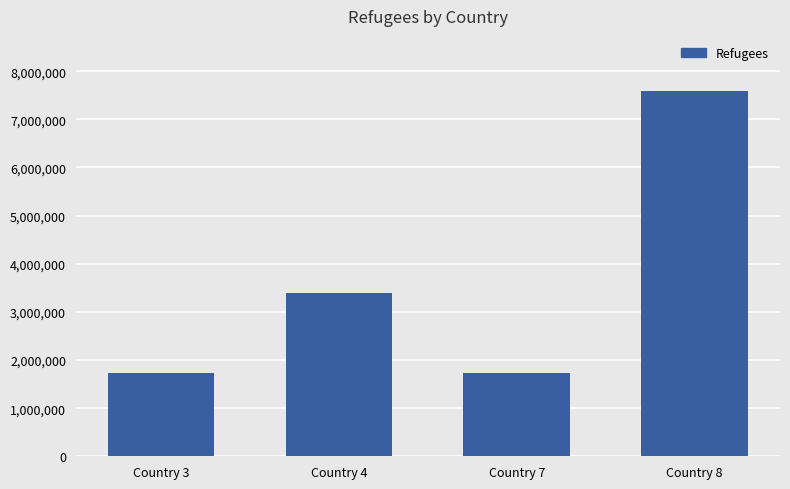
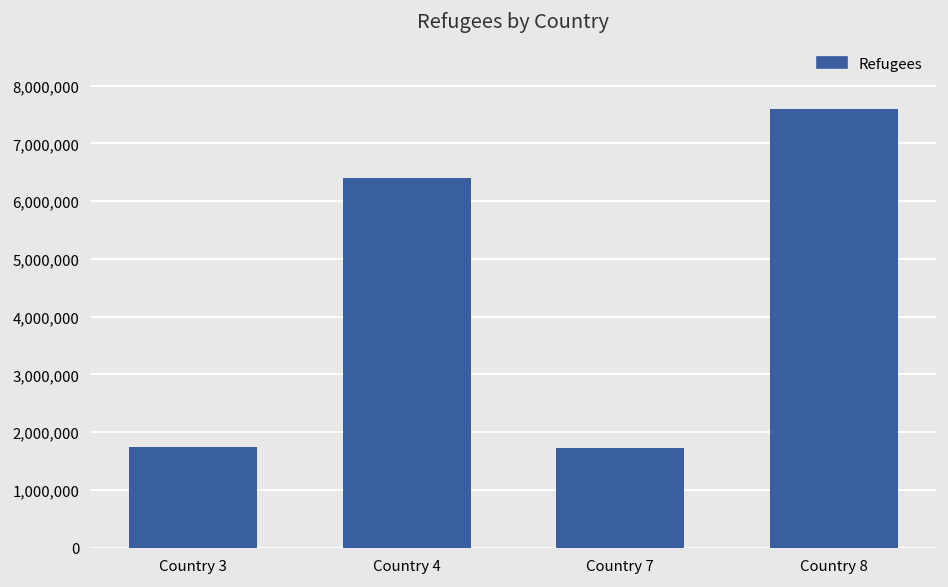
Country 4: 3,400,000 -> 6,400,000
